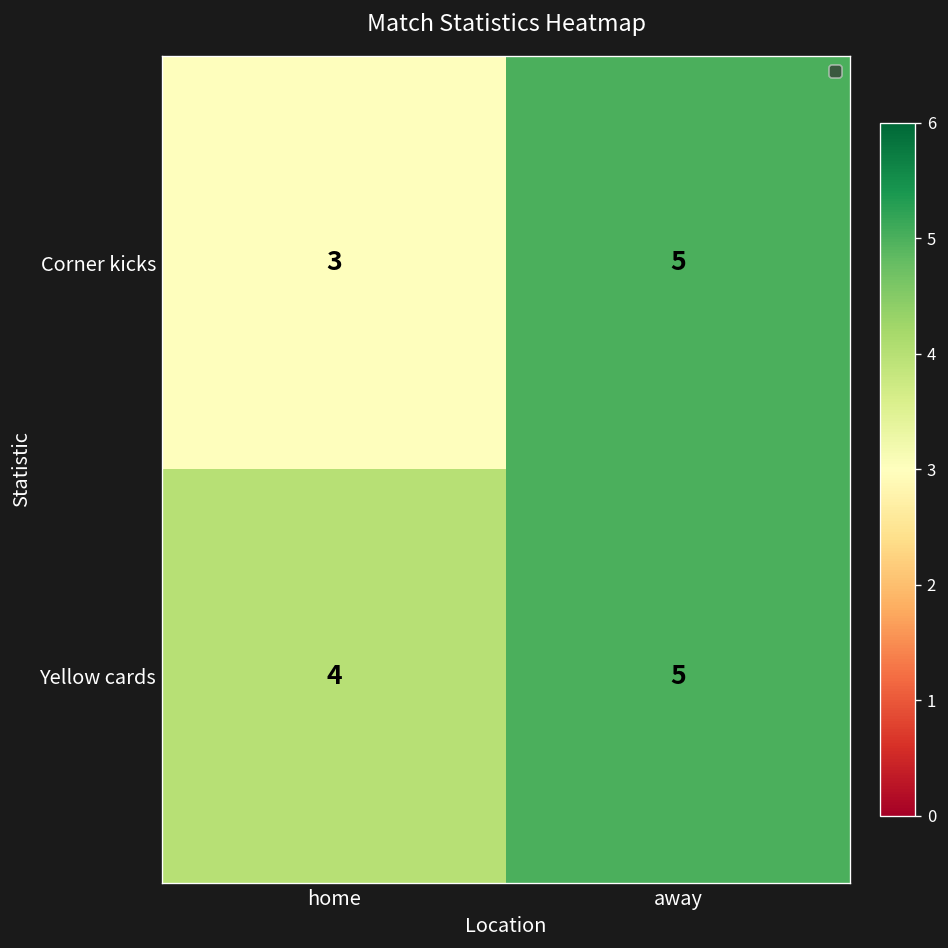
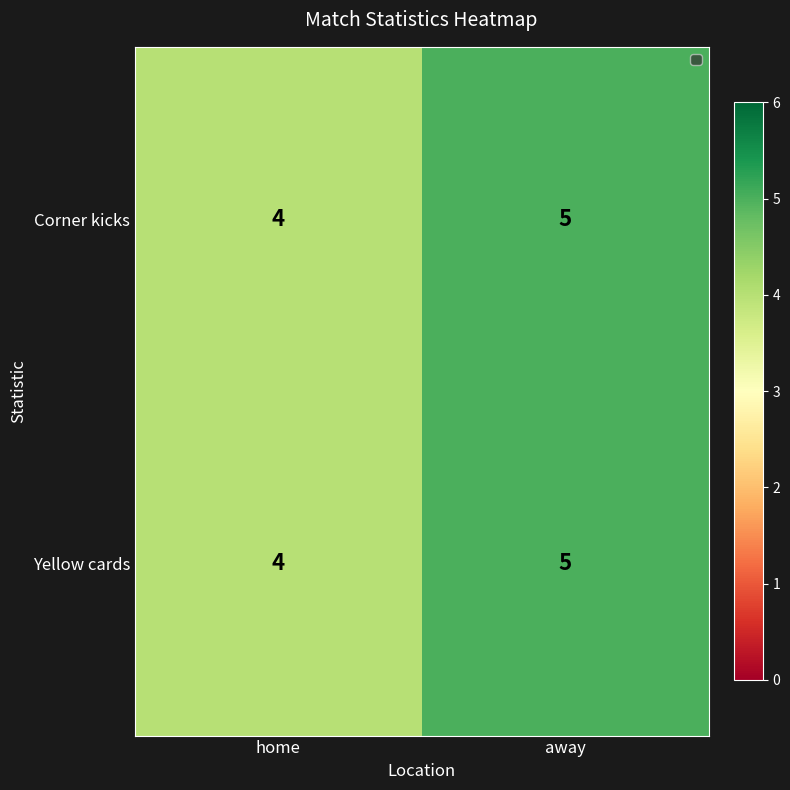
Corner kicks, home: 3 -> 4
